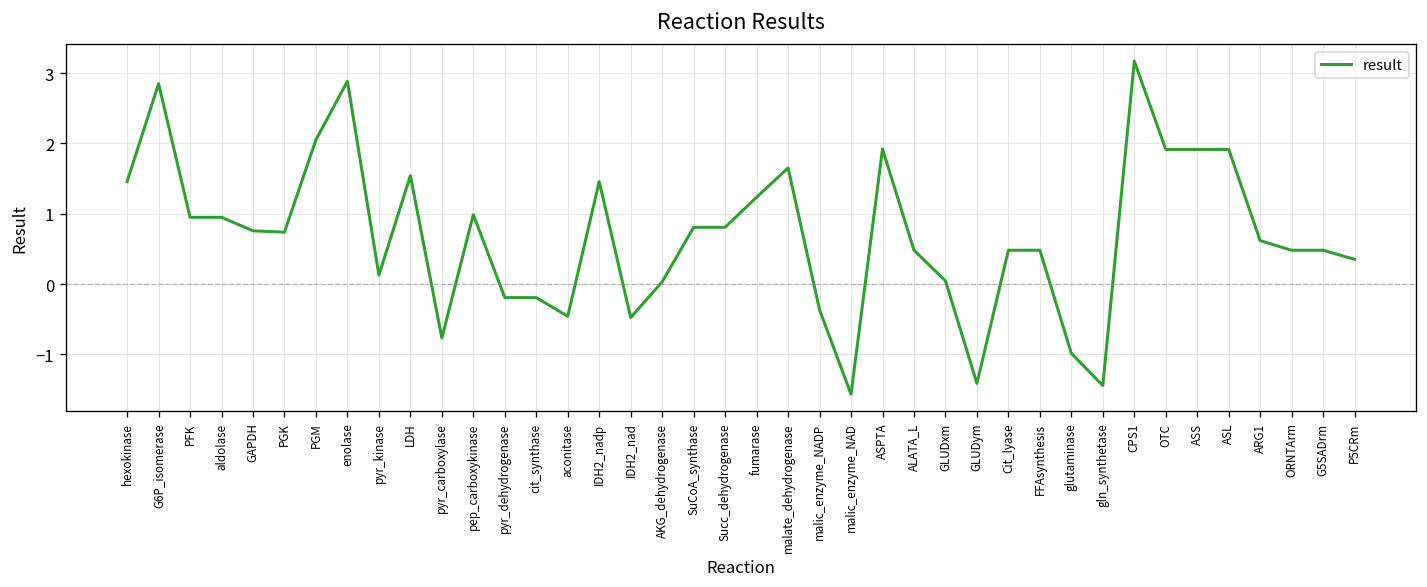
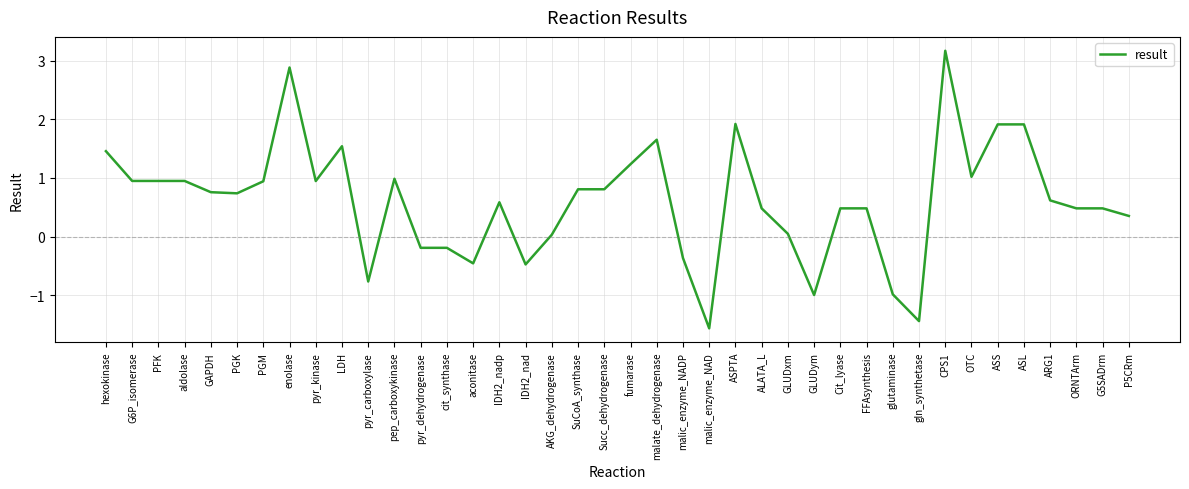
G6P_isomerase: 2.9 -> 0.9
PGM: 2.1 -> 0.9
pyr_kinase: 0.1 -> 0.9
IDH2_nadp: 1.5 -> 0.6
GLUDym: -1.4 -> -1.0
OTC: 1.9 -> 1.0
